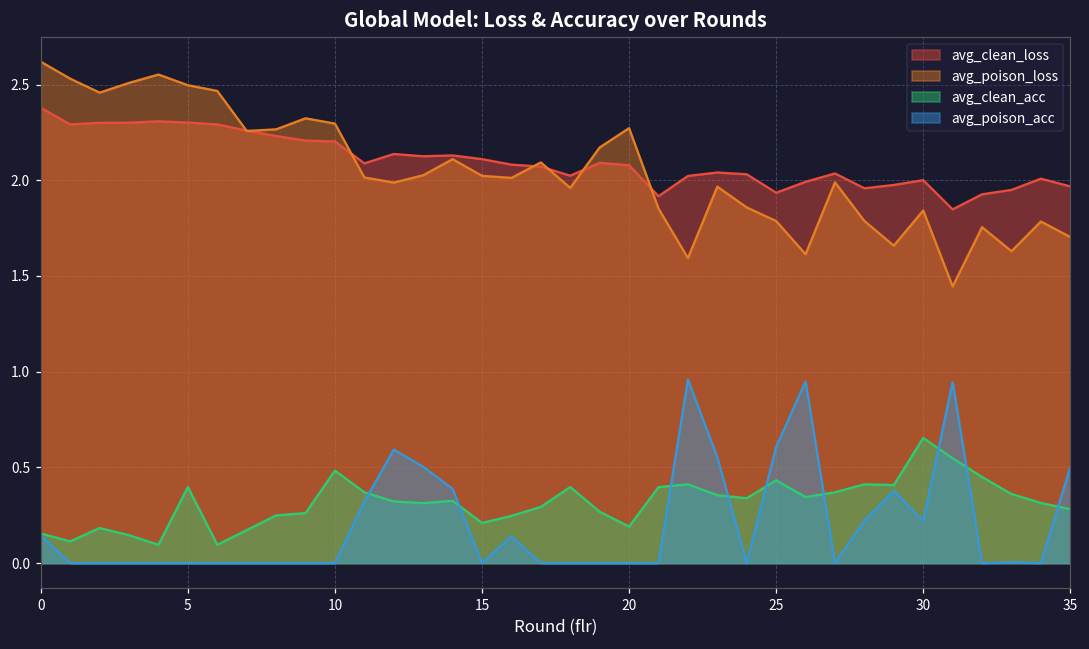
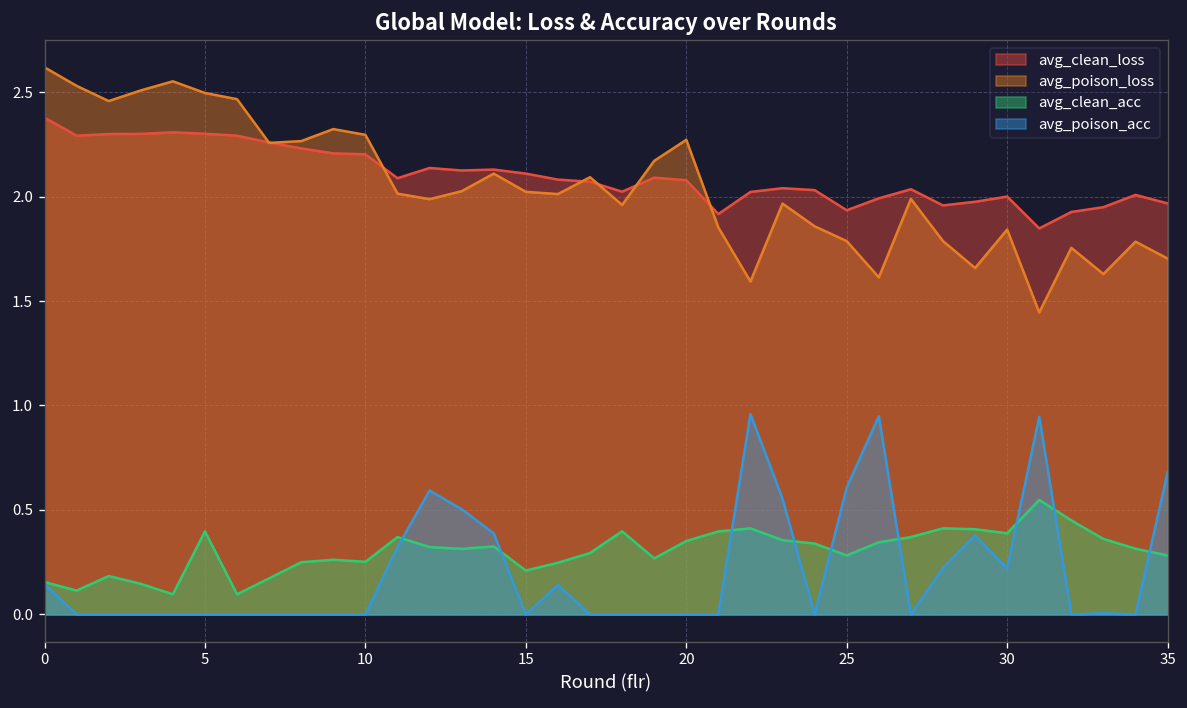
avg_clean_acc, 10: 0.48 -> 0.25
avg_clean_acc, 20: 0.19 -> 0.35
avg_clean_acc, 25: 0.43 -> 0.28
avg_clean_acc, 30: 0.65 -> 0.39
avg_poison_acc, 35: 0.50 -> 0.68
